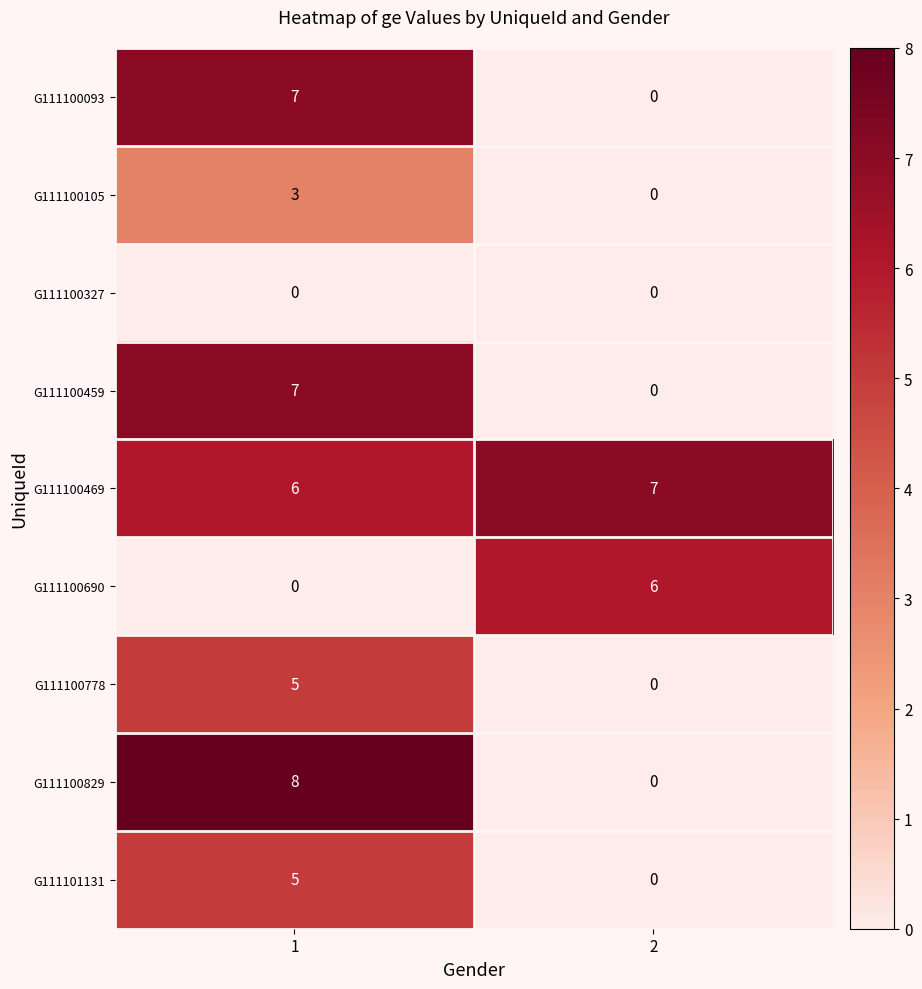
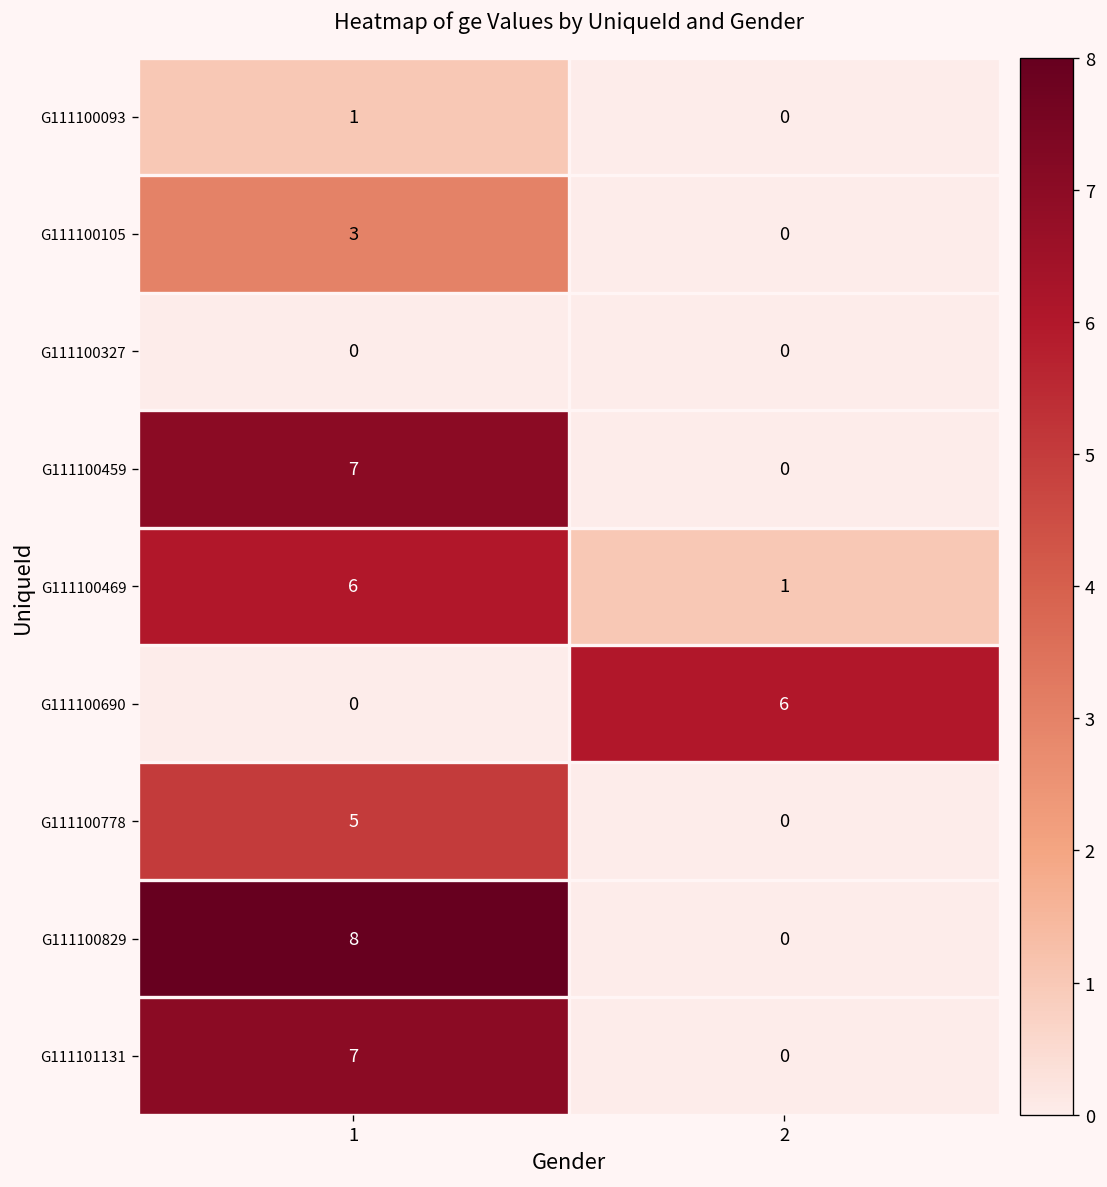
G111100093, 1: 7 -> 1
G111100469, 2: 7 -> 1
G111101131, 1: 5 -> 7
